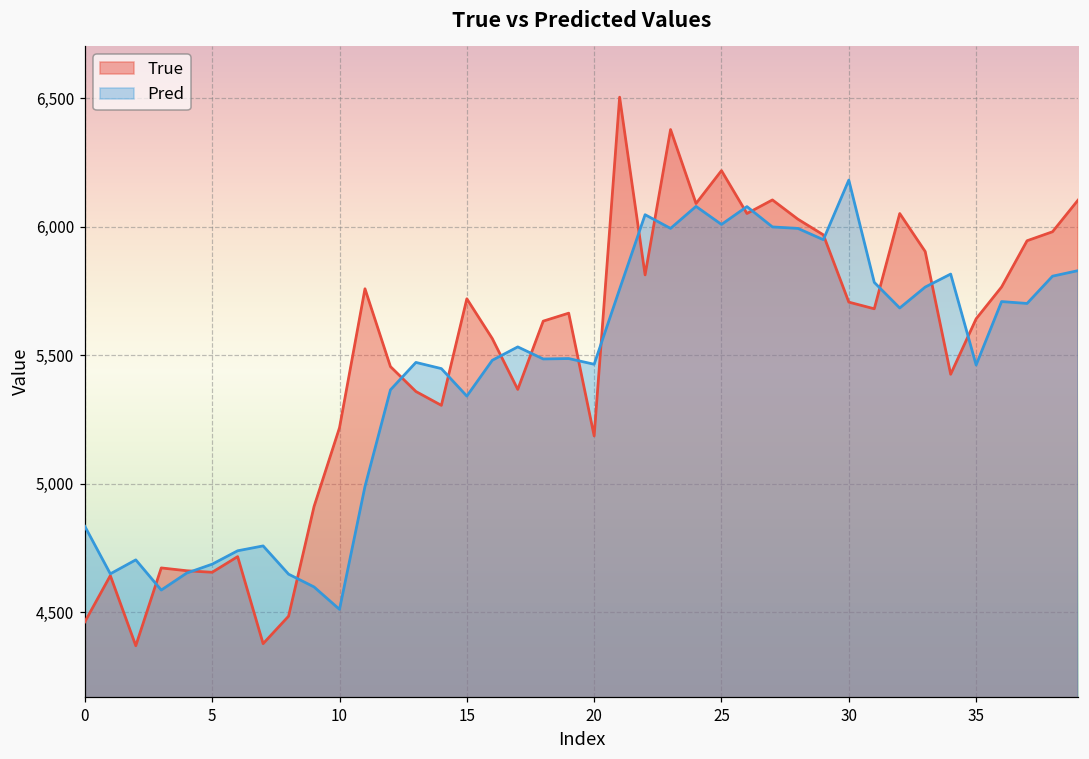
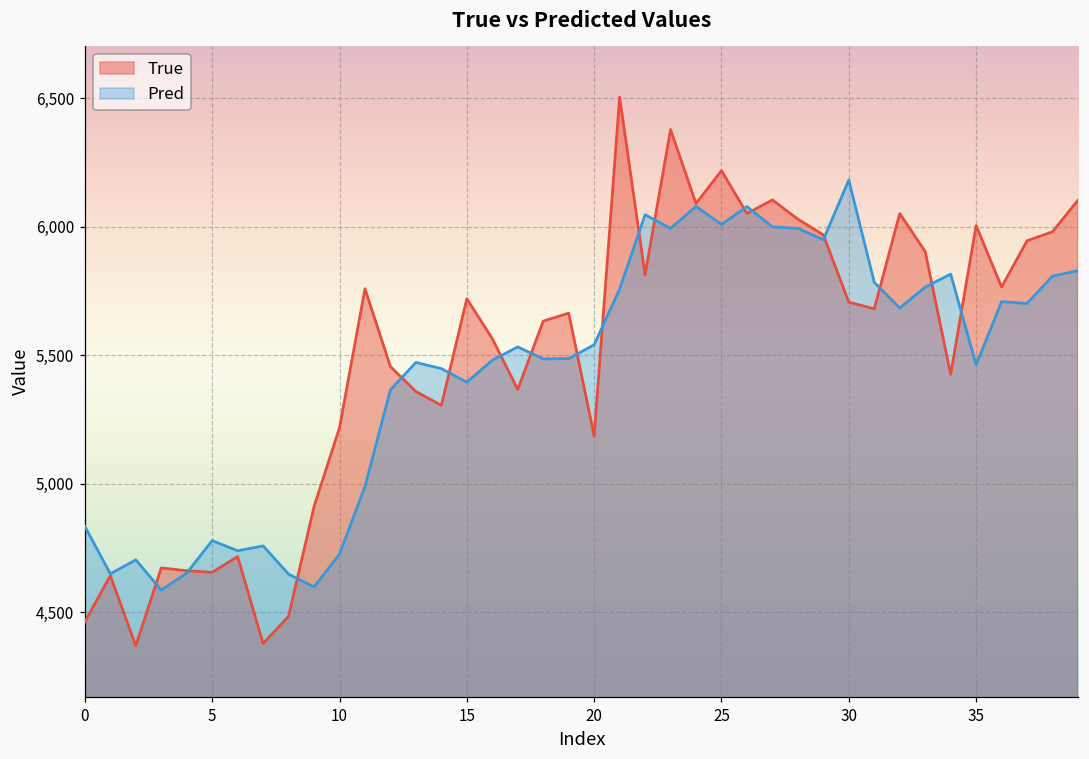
Pred, 5: 4,690 -> 4,780
Pred, 10: 4,510 -> 4,730
Pred, 15: 5,340 -> 5,400
Pred, 20: 5,460 -> 5,540
True, 35: 5,640 -> 6,010
